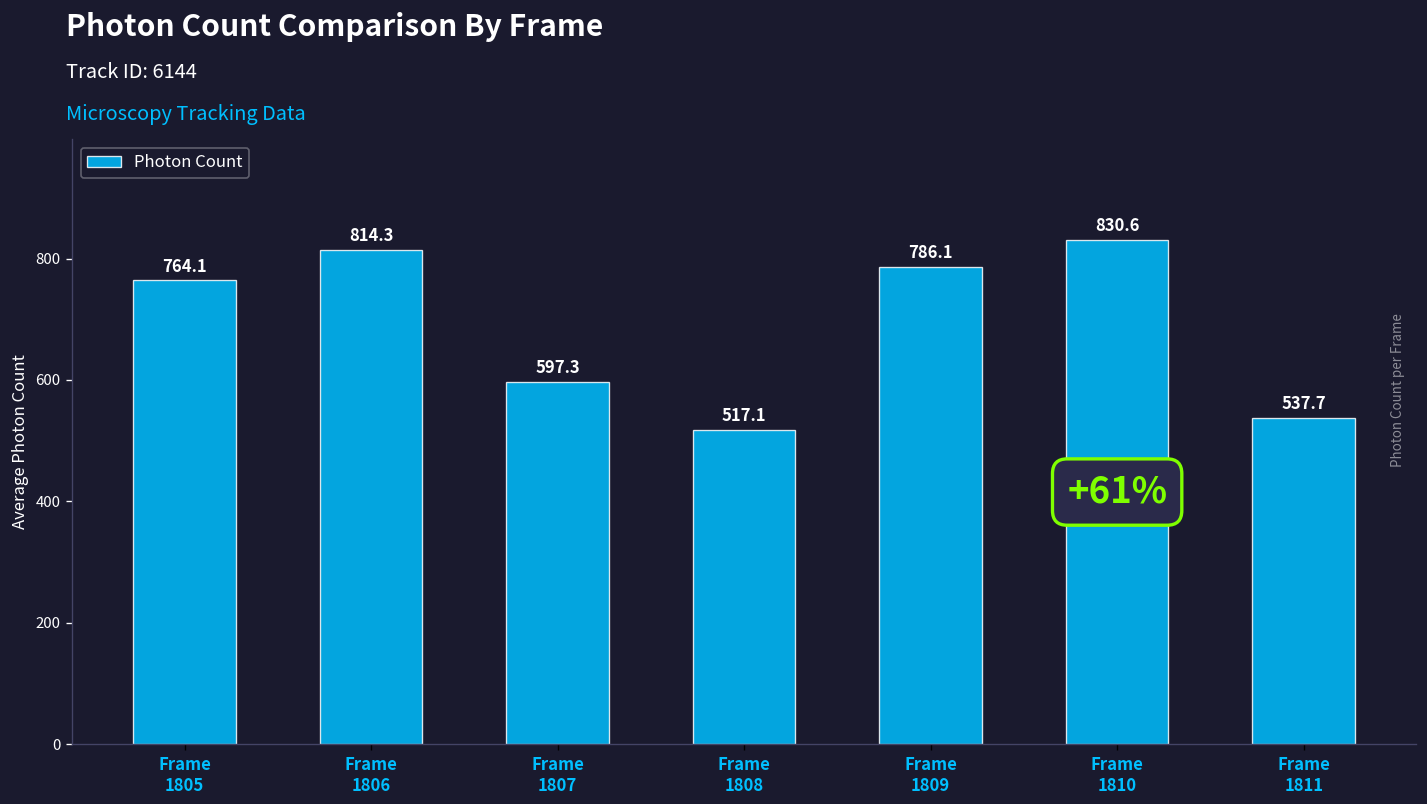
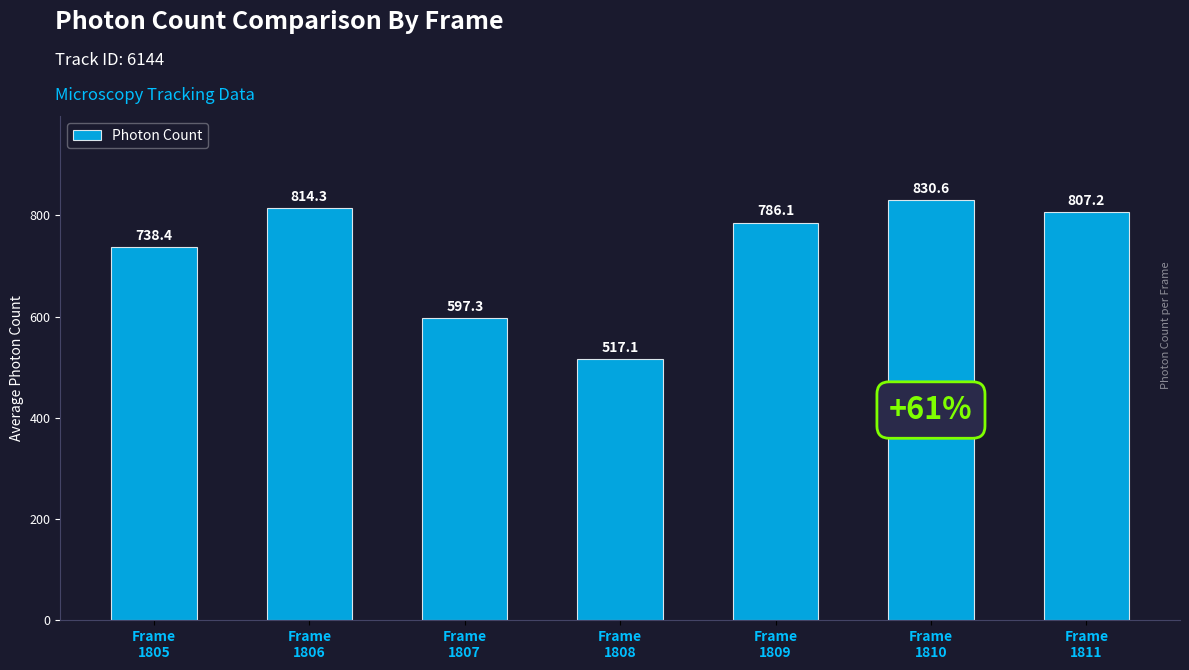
Frame 1805: 764.1 -> 738.4
Frame 1811: 537.7 -> 807.2
